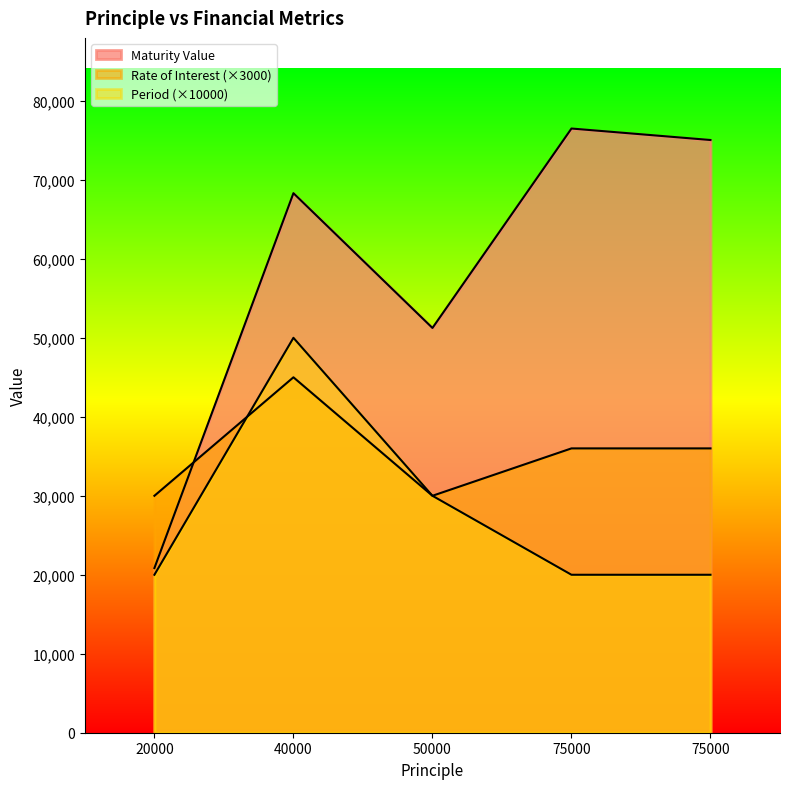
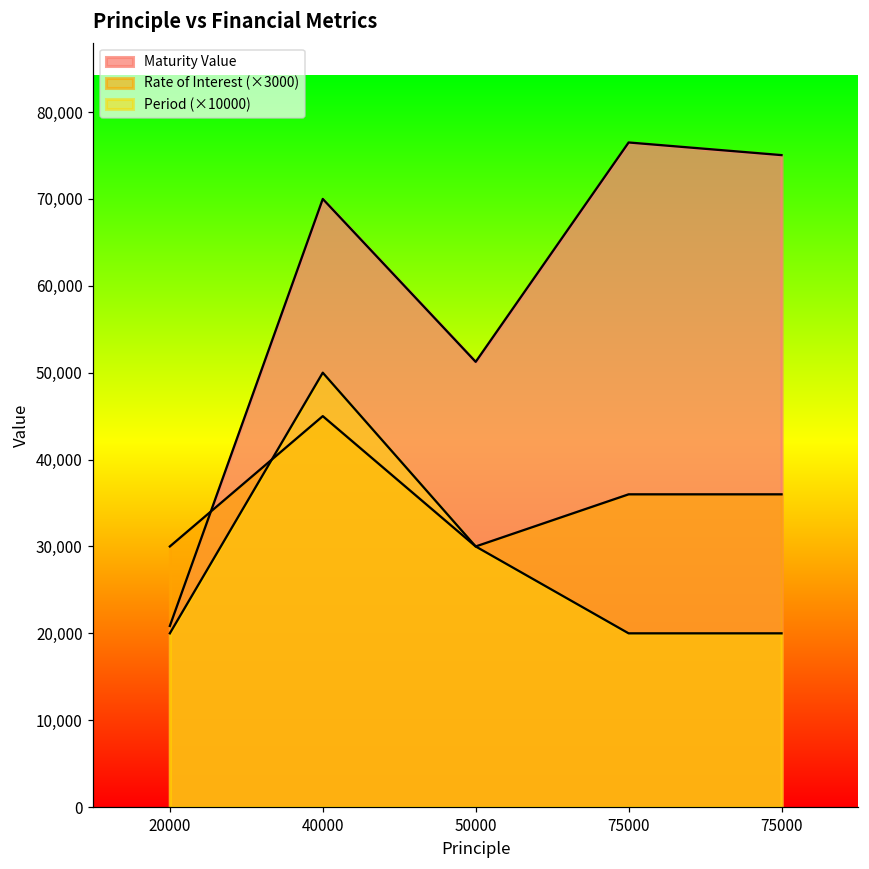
Maturity Value, 40000: 68,000 -> 70,000
